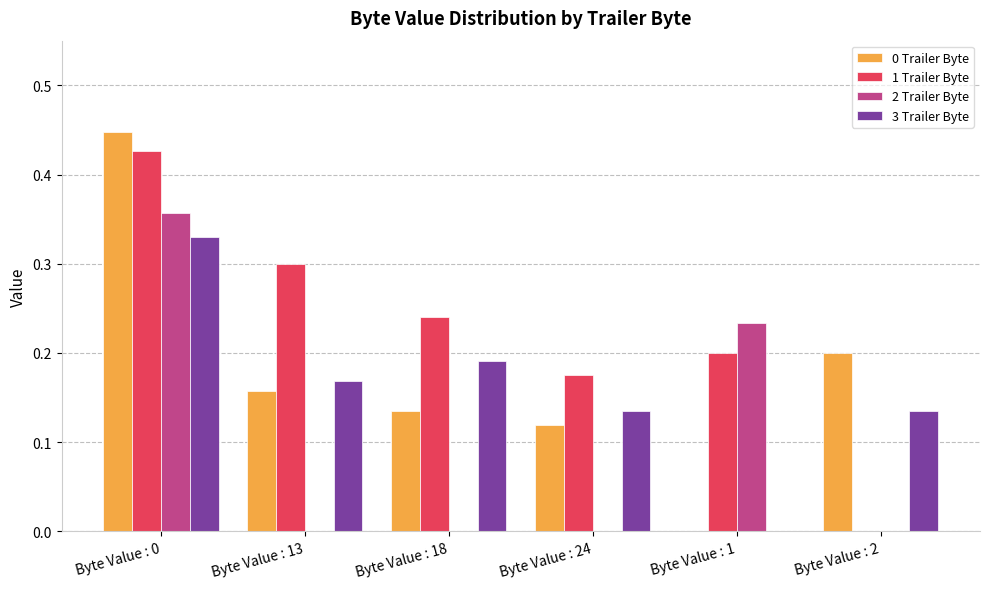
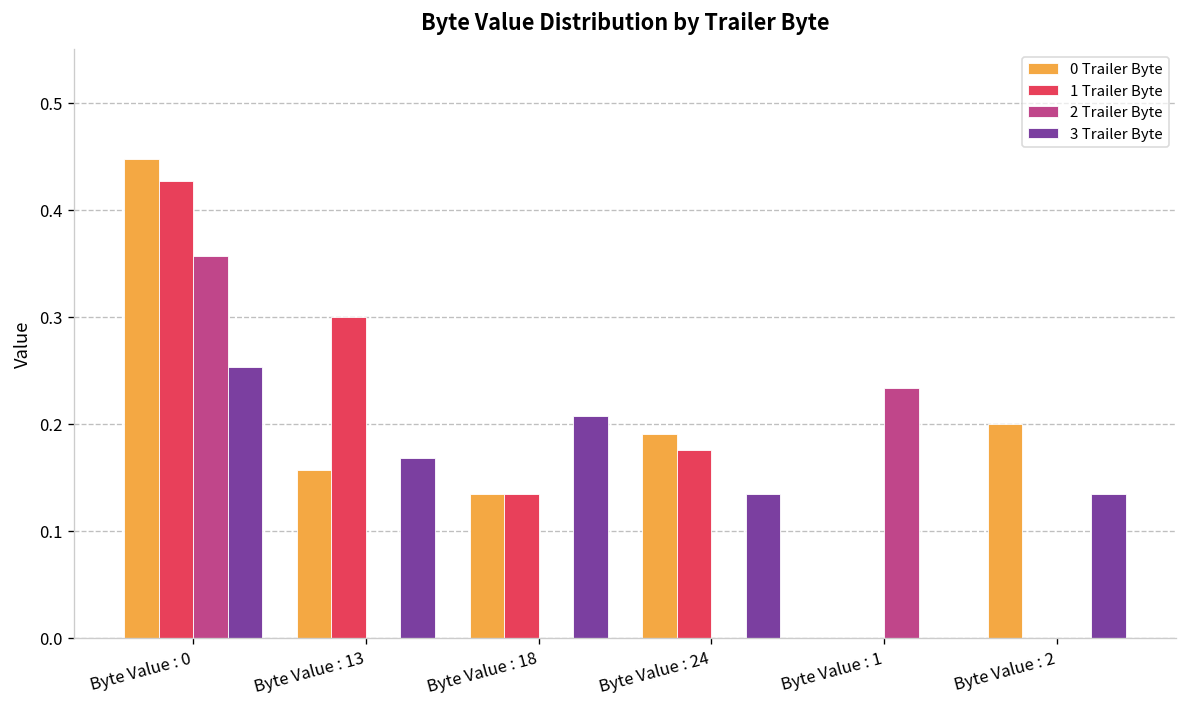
3 Trailer Byte, Byte Value : 0: 0.33 -> 0.25
1 Trailer Byte, Byte Value : 18: 0.24 -> 0.13
3 Trailer Byte, Byte Value : 18: 0.19 -> 0.21
0 Trailer Byte, Byte Value : 24: 0.12 -> 0.19
1 Trailer Byte, Byte Value : 1: 0.2 -> 0.0
